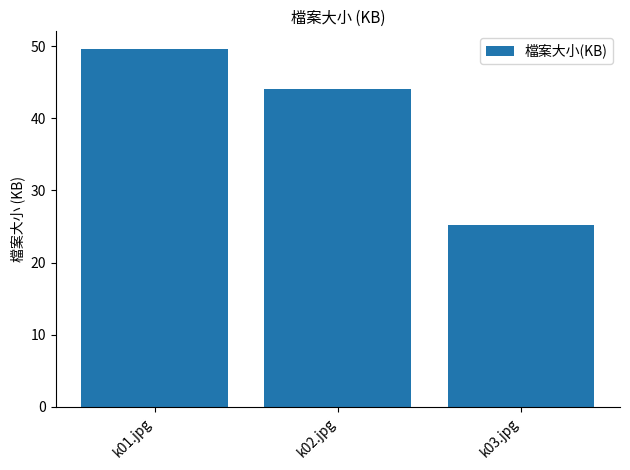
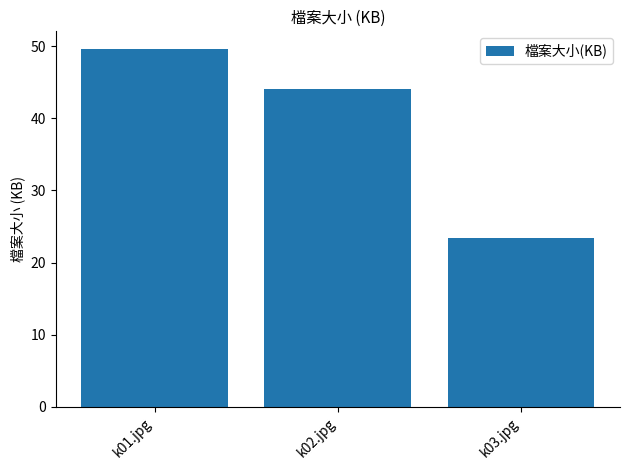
k03.jpg: 25 -> 23
